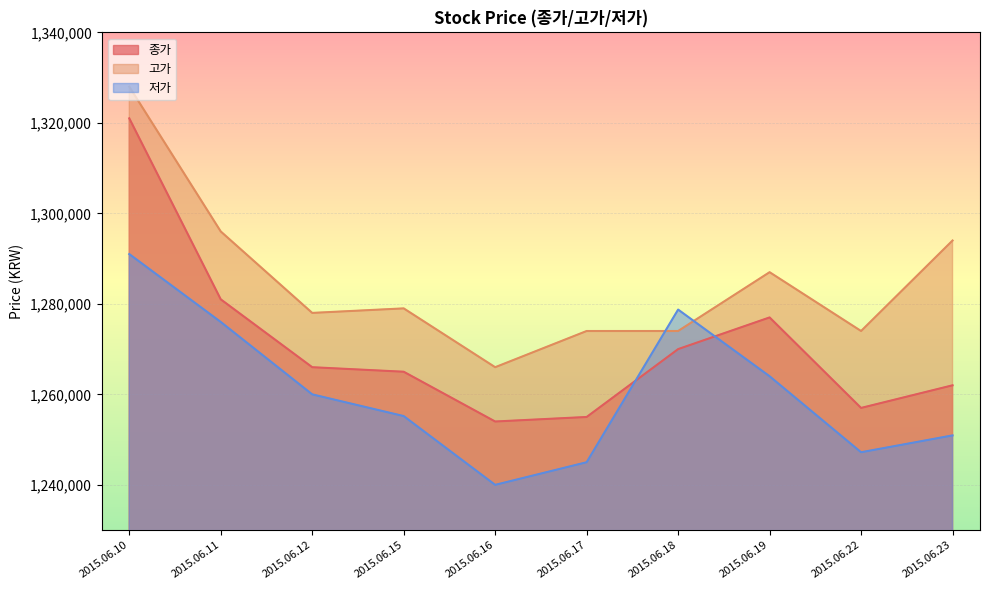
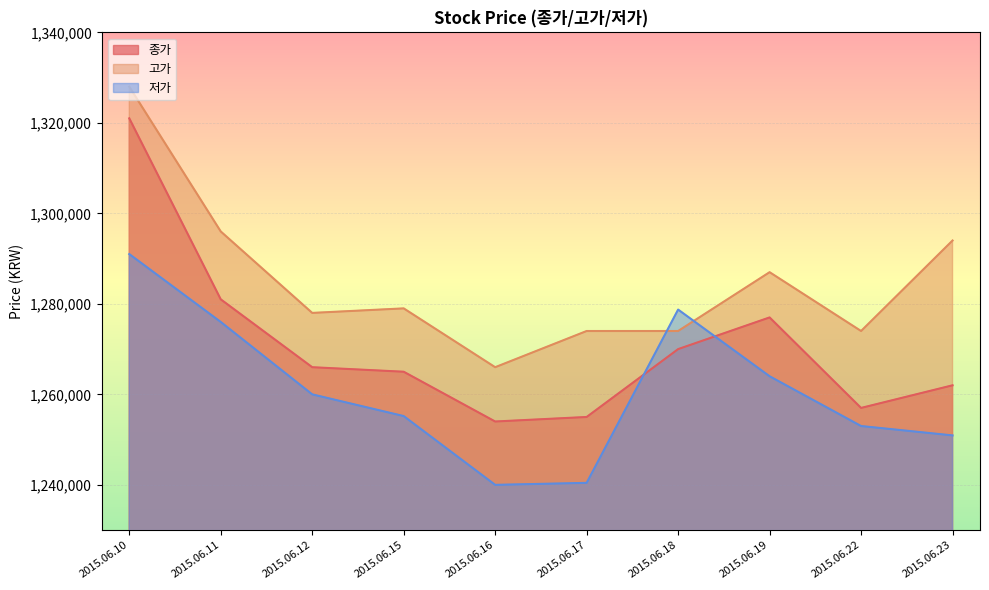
저가, 2015.06.17: 1,245,000 -> 1,240,000
저가, 2015.06.22: 1,247,000 -> 1,253,000
